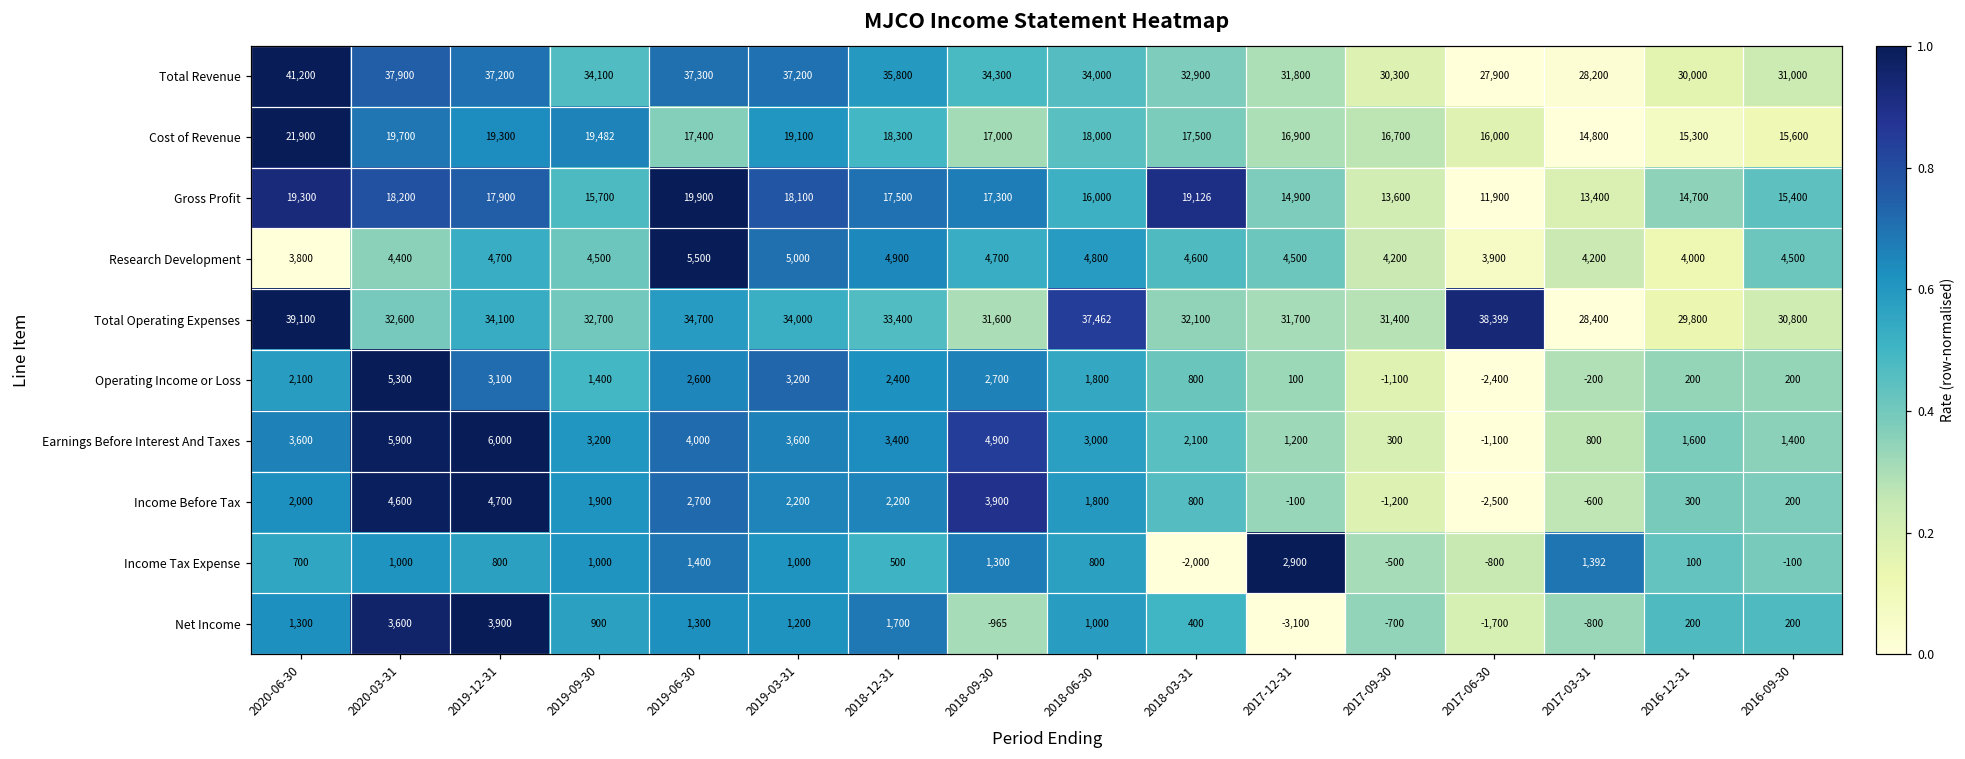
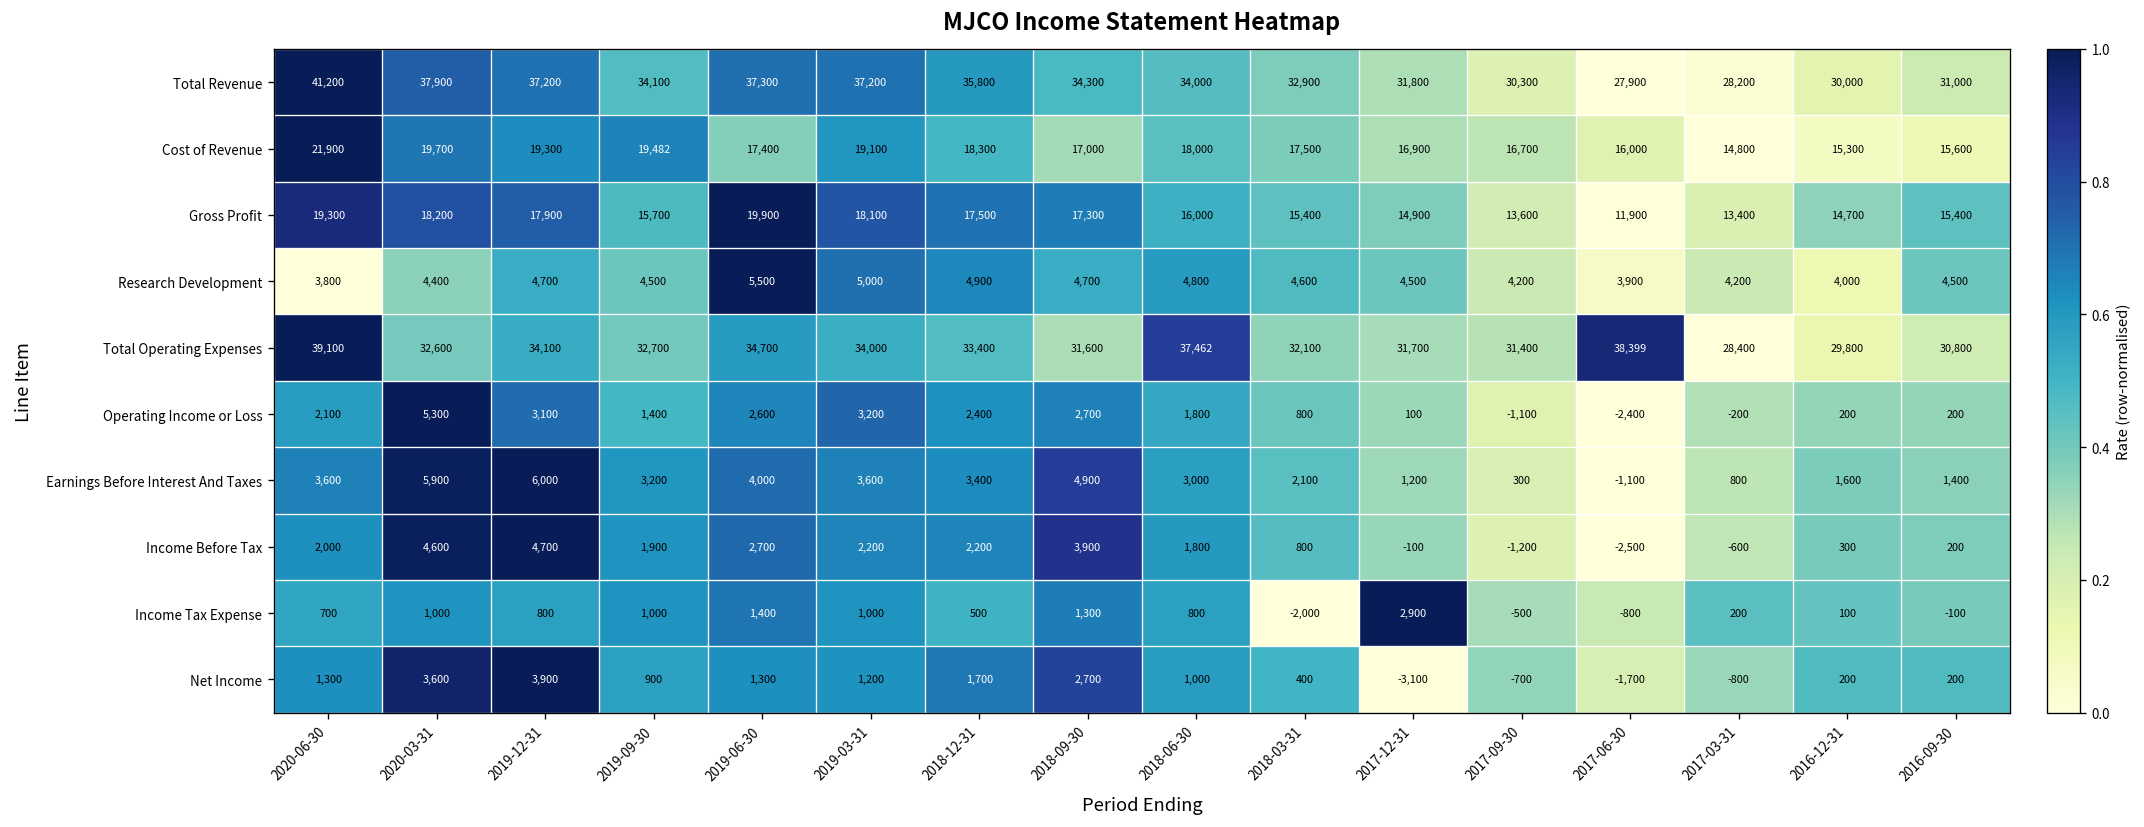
Gross Profit, 2018-03-31: 19,126 -> 15,400
Income Tax Expense, 2017-03-31: 1,392 -> 200
Net Income, 2018-09-30: -965 -> 2,700
